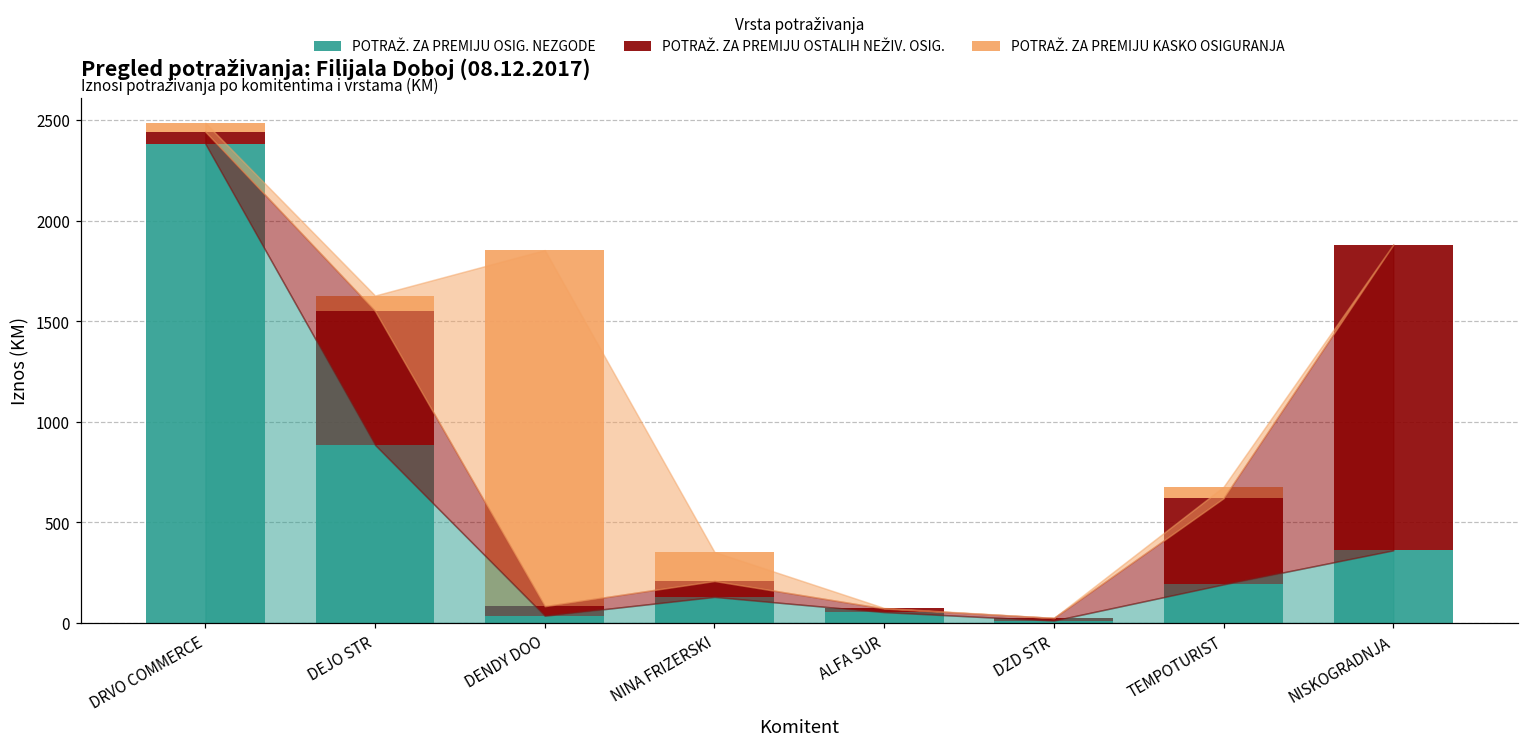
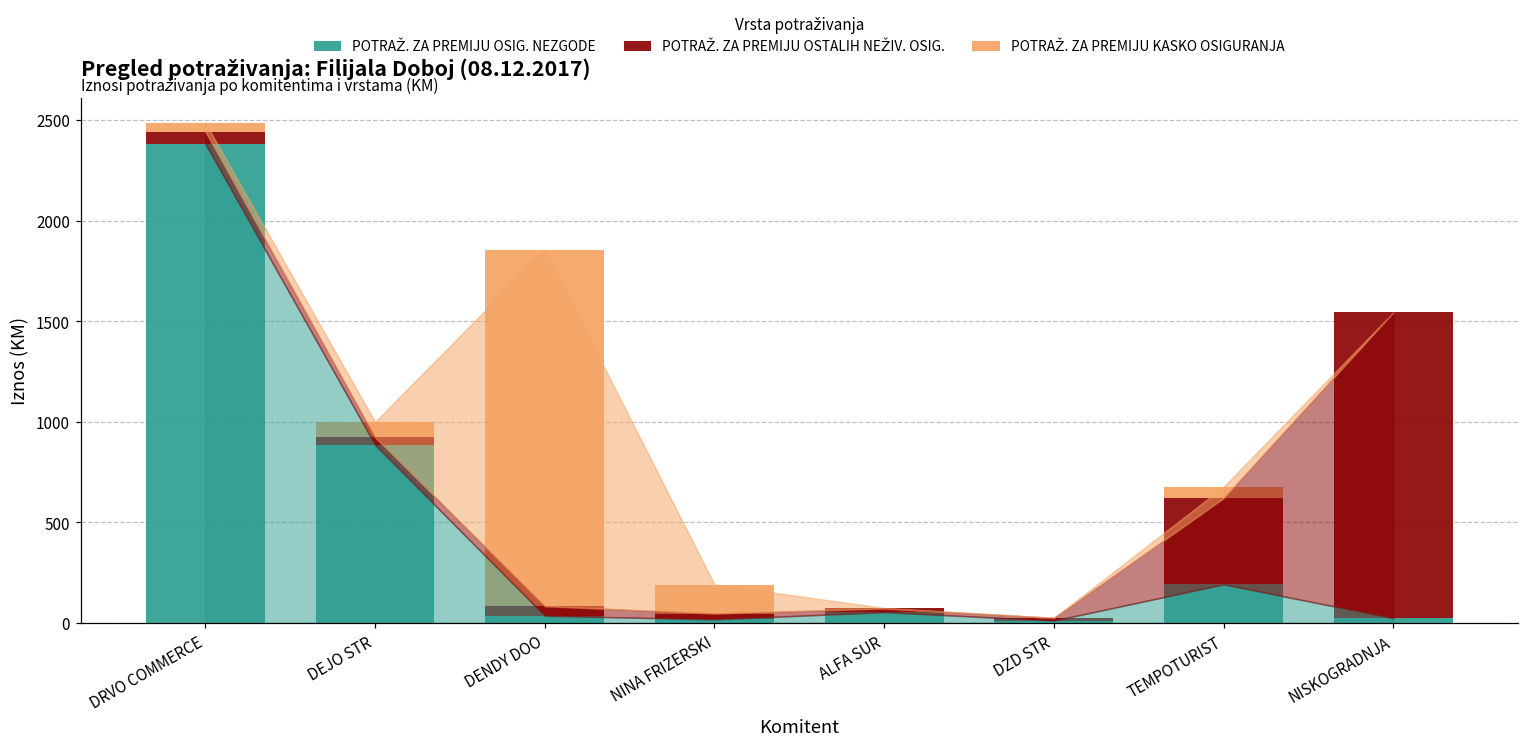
POTRAŽ. ZA PREMIJU OSTALIH NEŽIV. OSIG., DEJO STR: 670 -> 40
POTRAŽ. ZA PREMIJU OSIG. NEZGODE, NINA FRIZERSKI: 130 -> 20
POTRAŽ. ZA PREMIJU OSTALIH NEŽIV. OSIG., NINA FRIZERSKI: 80 -> 30
POTRAŽ. ZA PREMIJU OSIG. NEZGODE, NISKOGRADNJA: 360 -> 20
